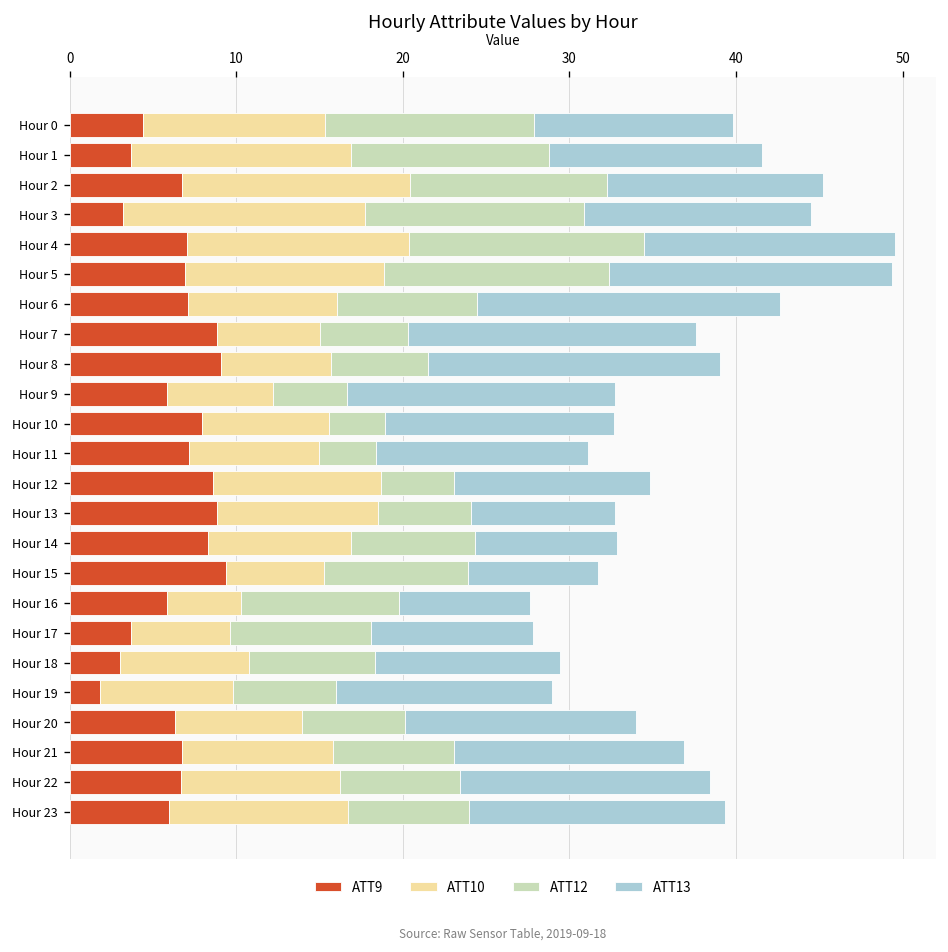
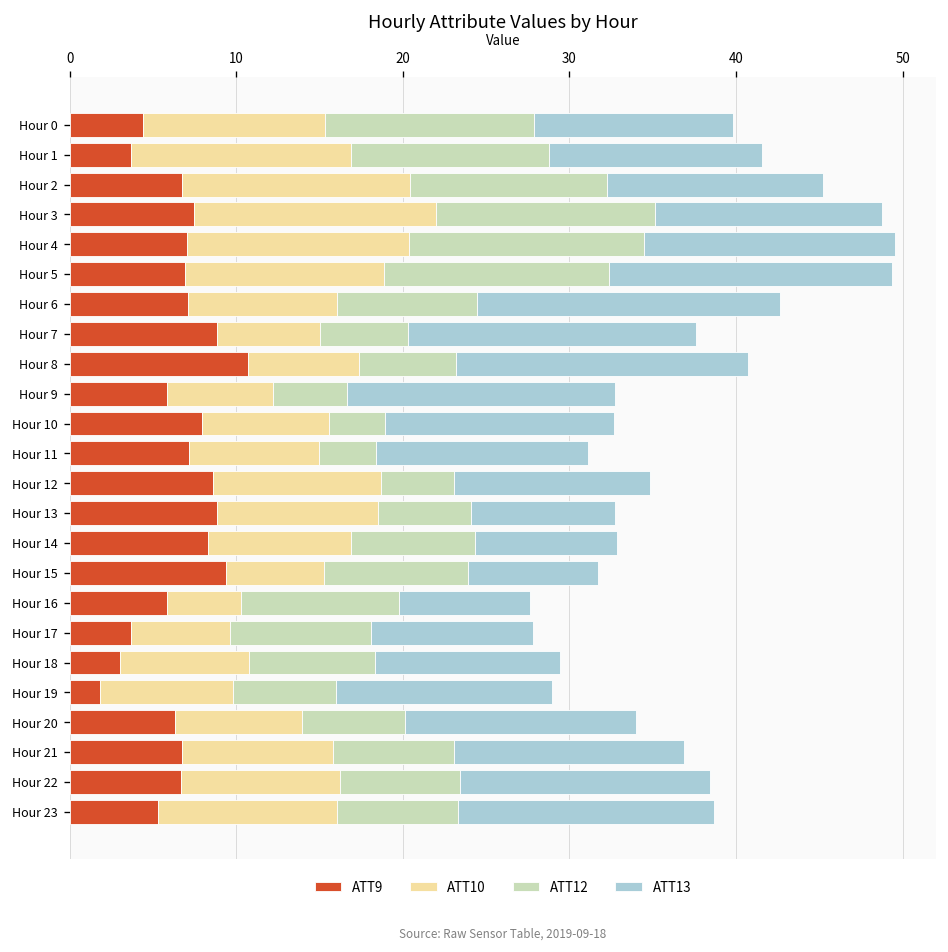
ATT9, Hour 3: 3.2 -> 7.5
ATT9, Hour 8: 9.1 -> 10.7
ATT9, Hour 23: 5.9 -> 5.3
